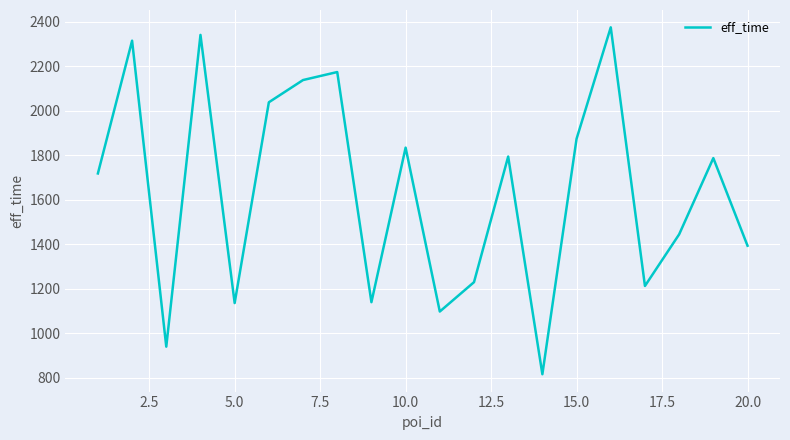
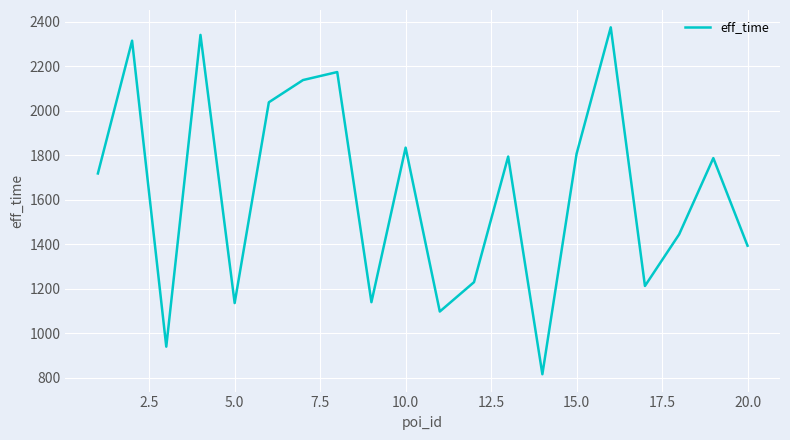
15.0: 1870 -> 1810
